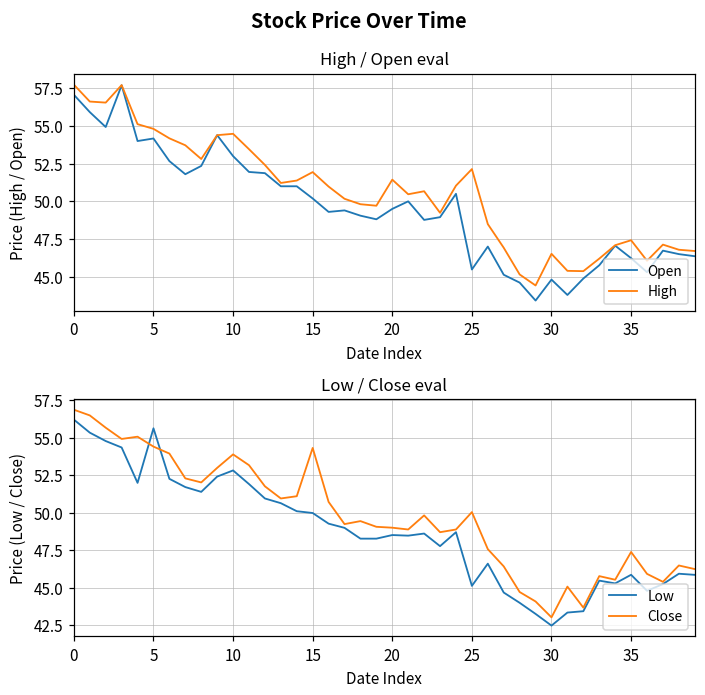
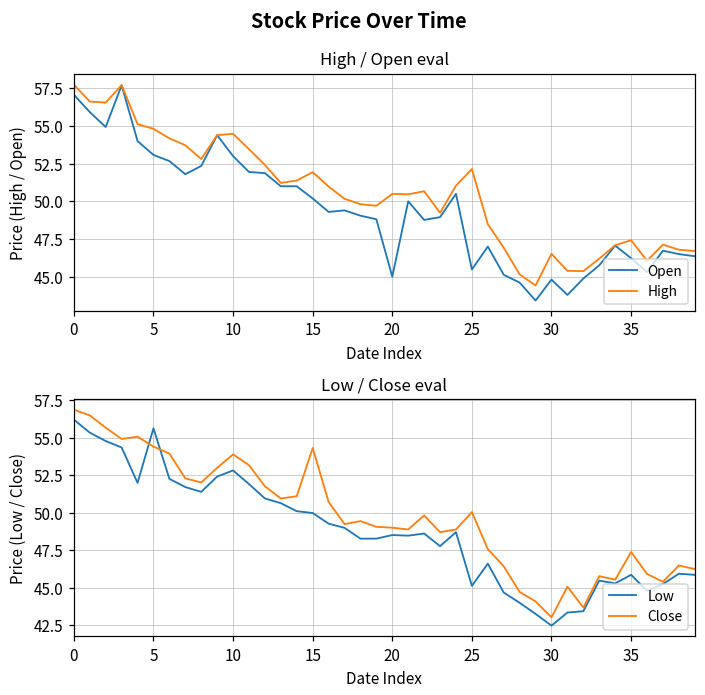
High / Open eval, Open, 5: 54.2 -> 53.1
High / Open eval, Open, 20: 49.5 -> 45.0
High / Open eval, High, 20: 51.4 -> 50.5
